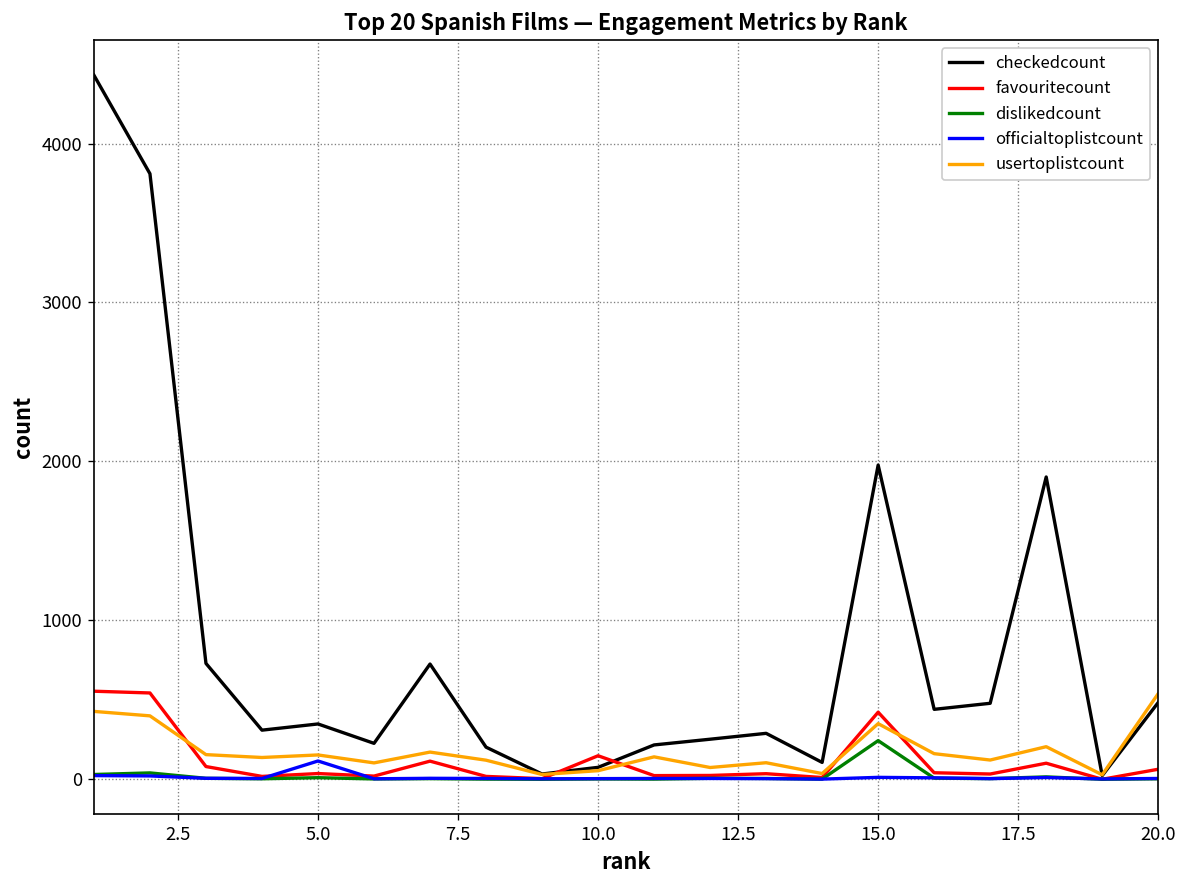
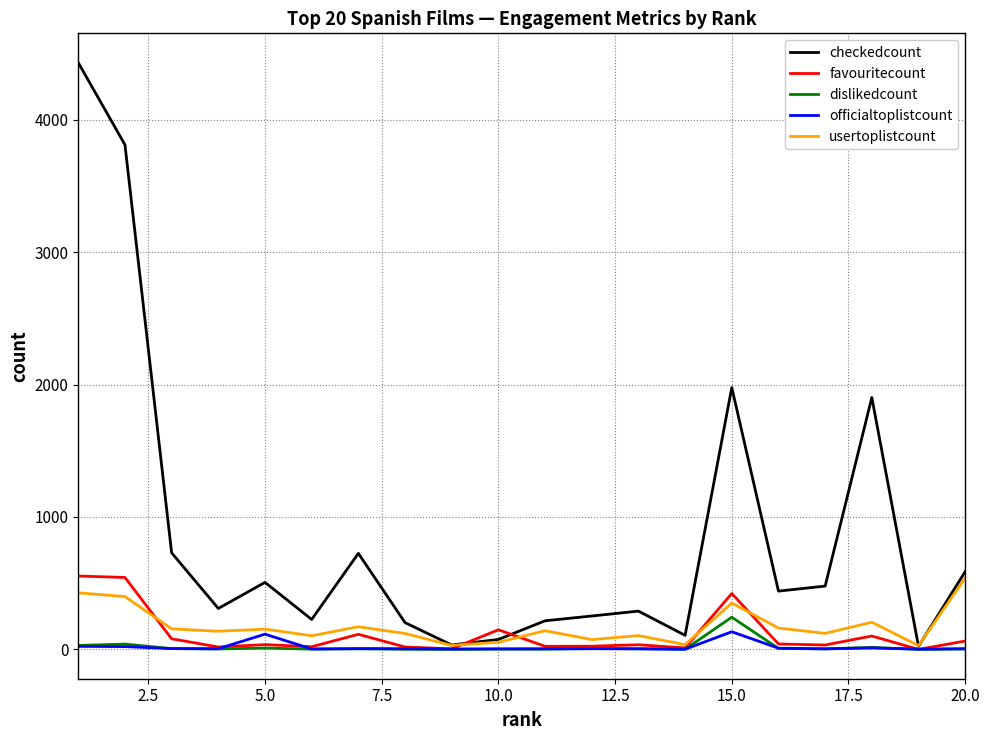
checkedcount, 5.0: 350 -> 510
officialtoplistcount, 15.0: 10 -> 130
checkedcount, 20.0: 480 -> 590
